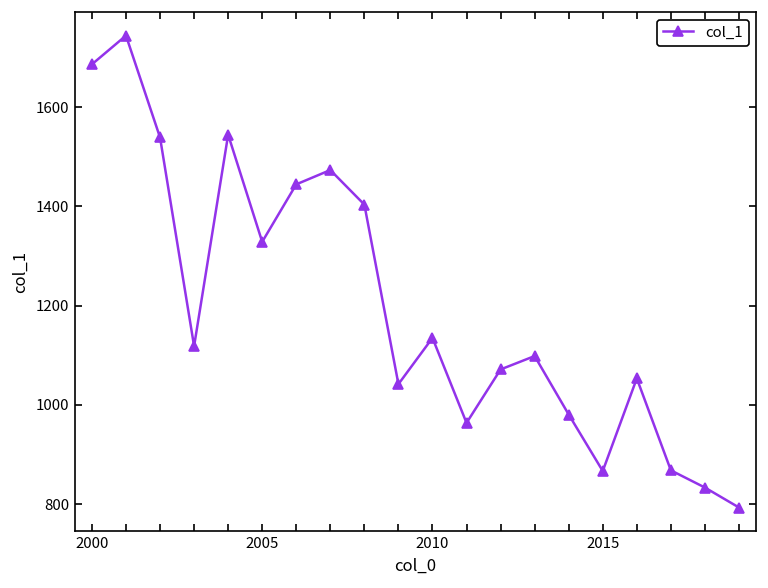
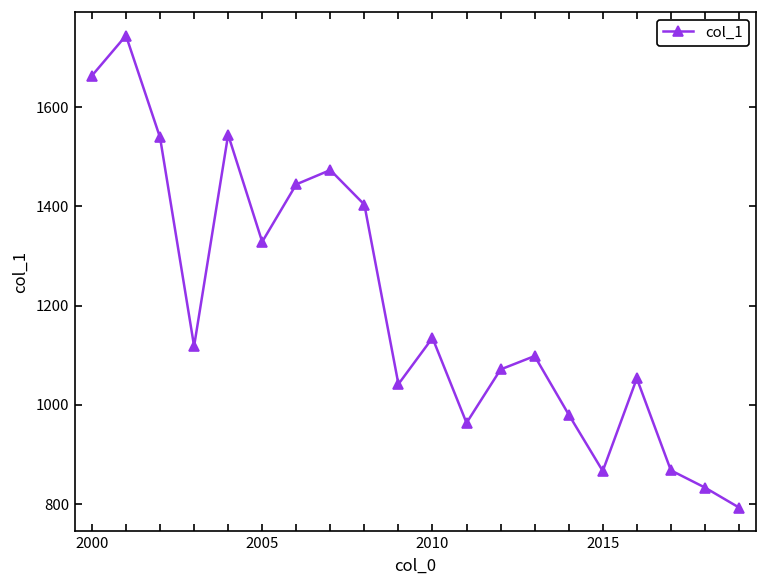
2000: 1690 -> 1660
